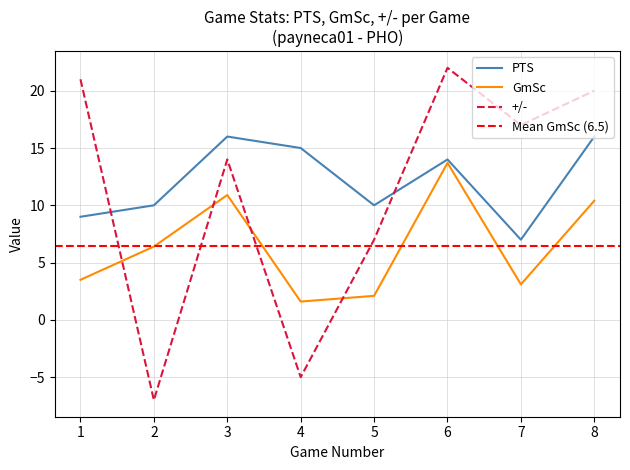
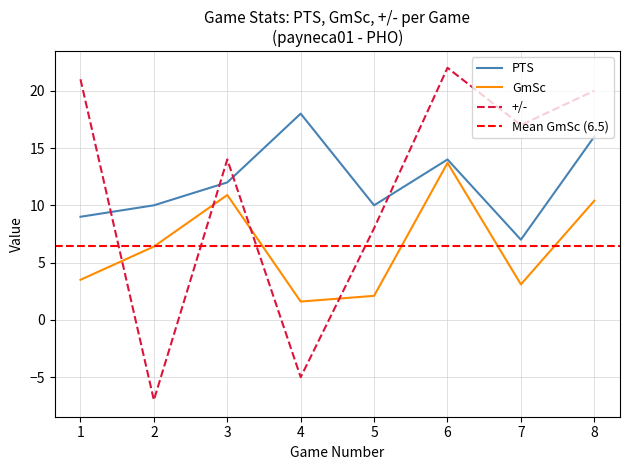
PTS, 3: 16 -> 12
PTS, 4: 15 -> 18
+/-, 5: 7 -> 8
